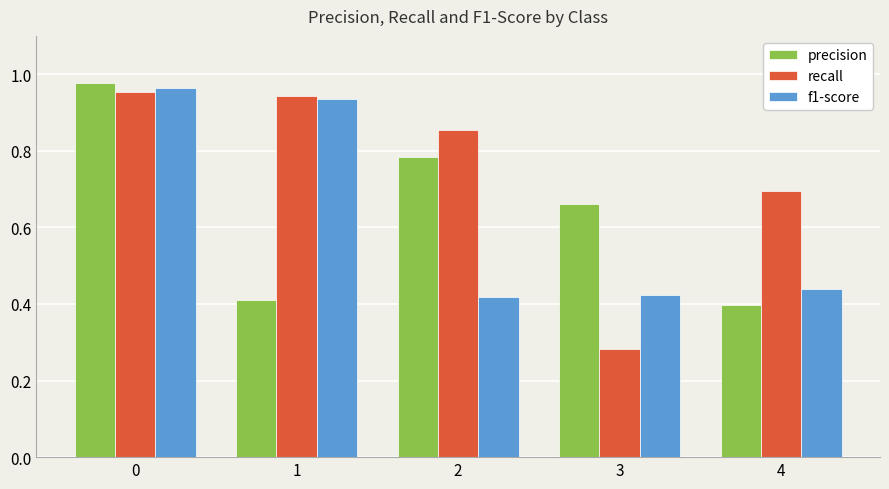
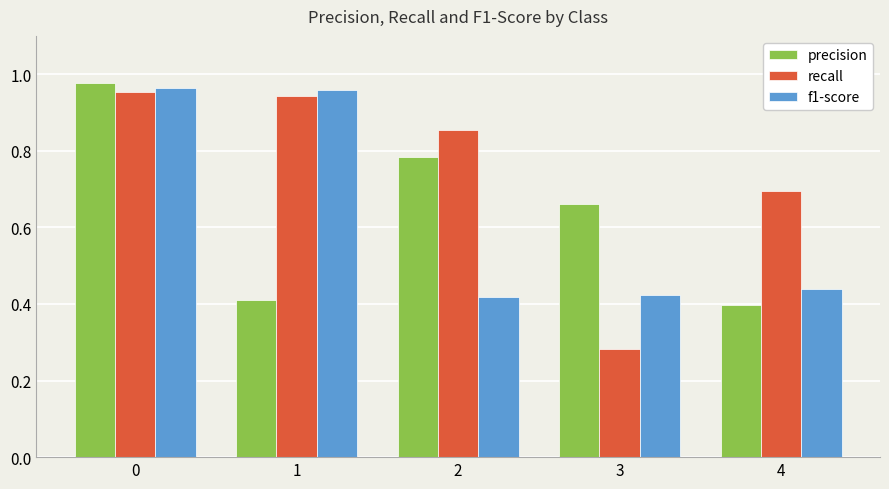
f1-score, 1: 0.93 -> 0.96
